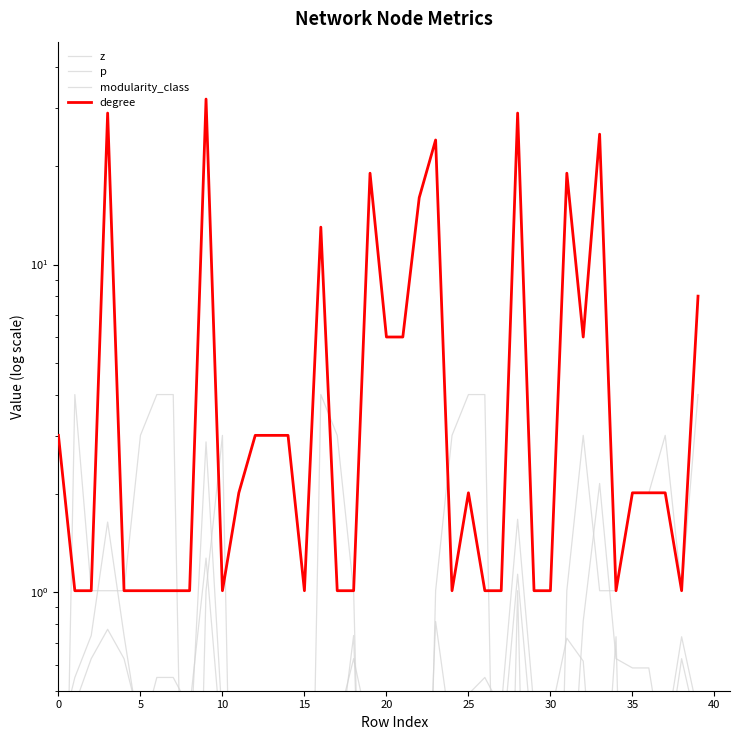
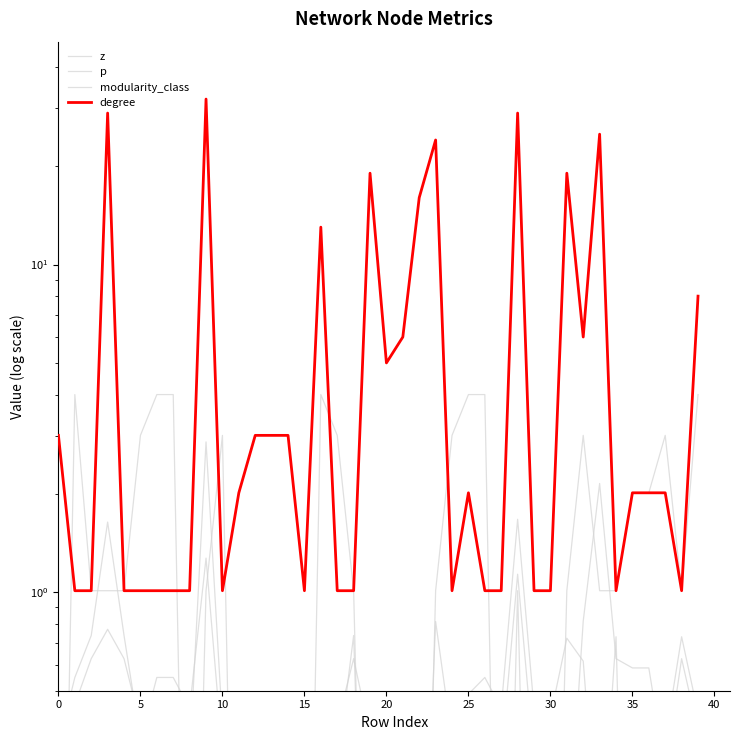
degree, 20: 6.0 -> 5.0
